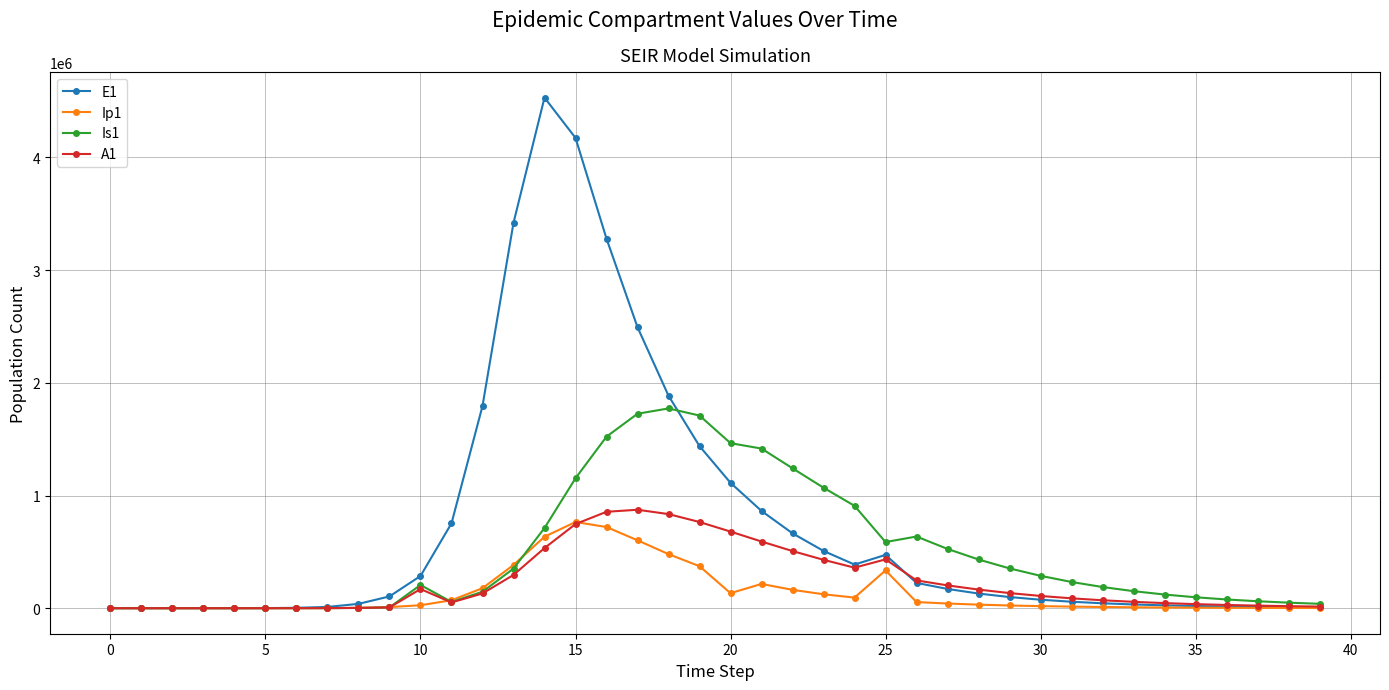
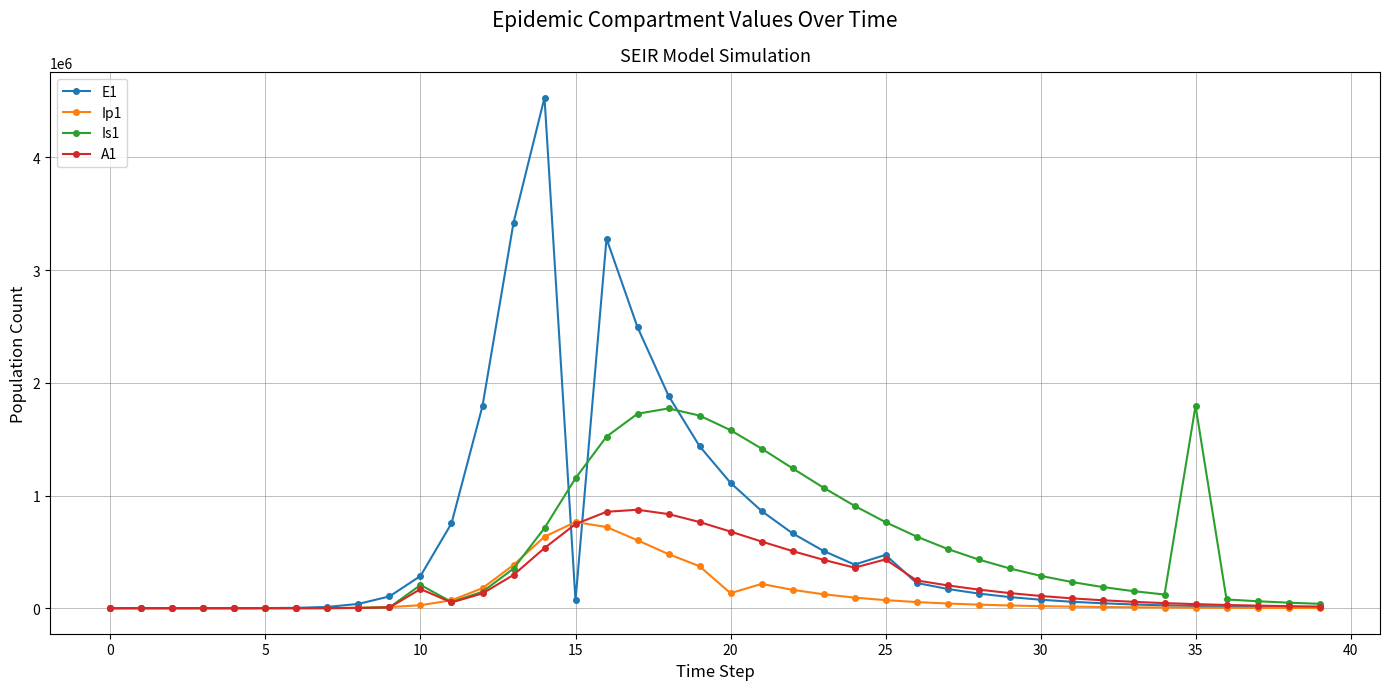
E1, 15: 4170000 -> 70000
Is1, 20: 1460000 -> 1580000
Ip1, 25: 340000 -> 70000
Is1, 25: 590000 -> 760000
Is1, 35: 100000 -> 1800000
